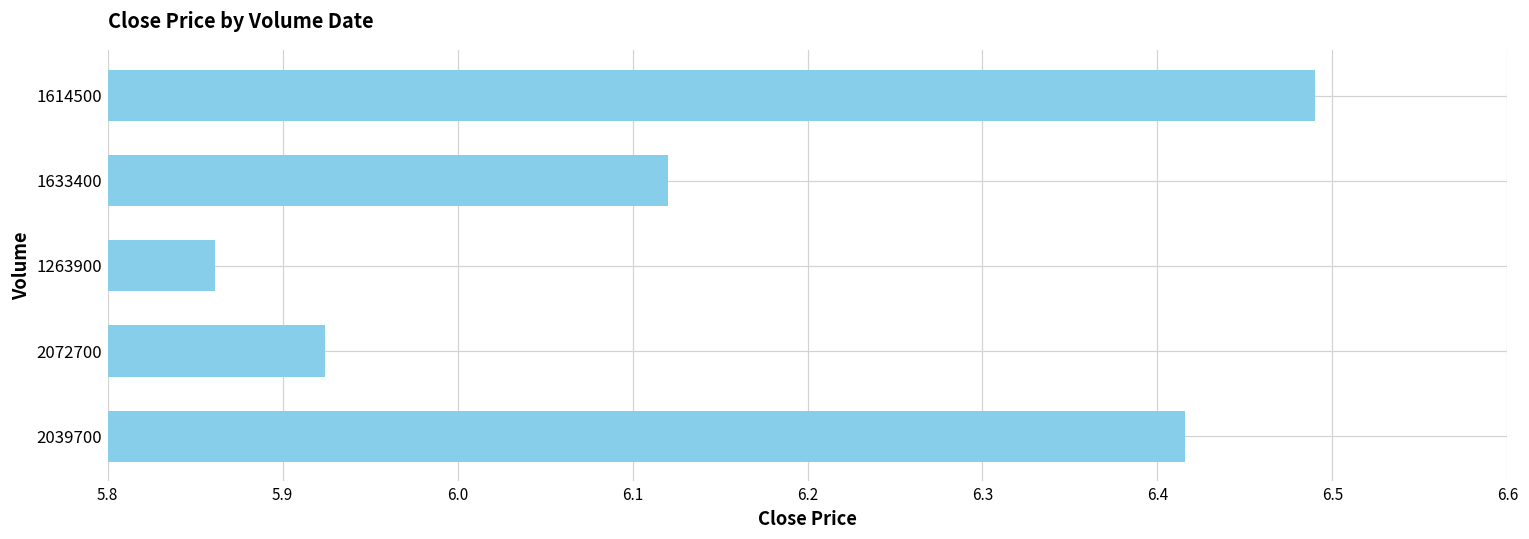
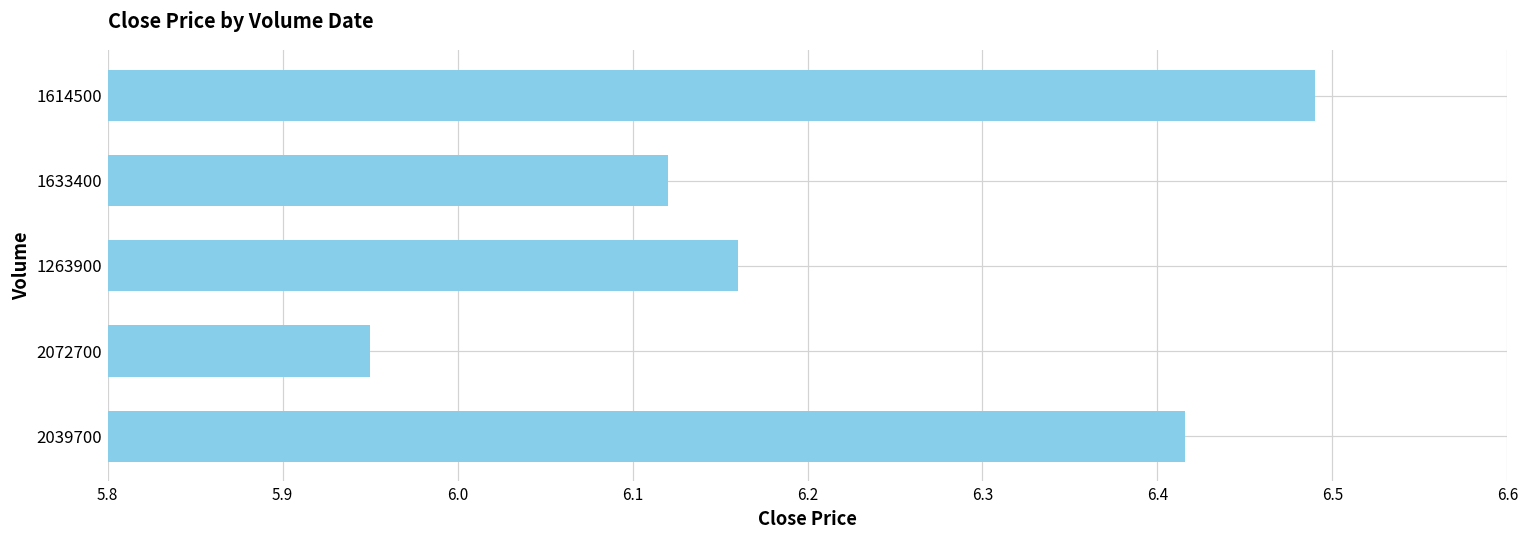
1263900: 5.862 -> 6.160
2072700: 5.924 -> 5.950
